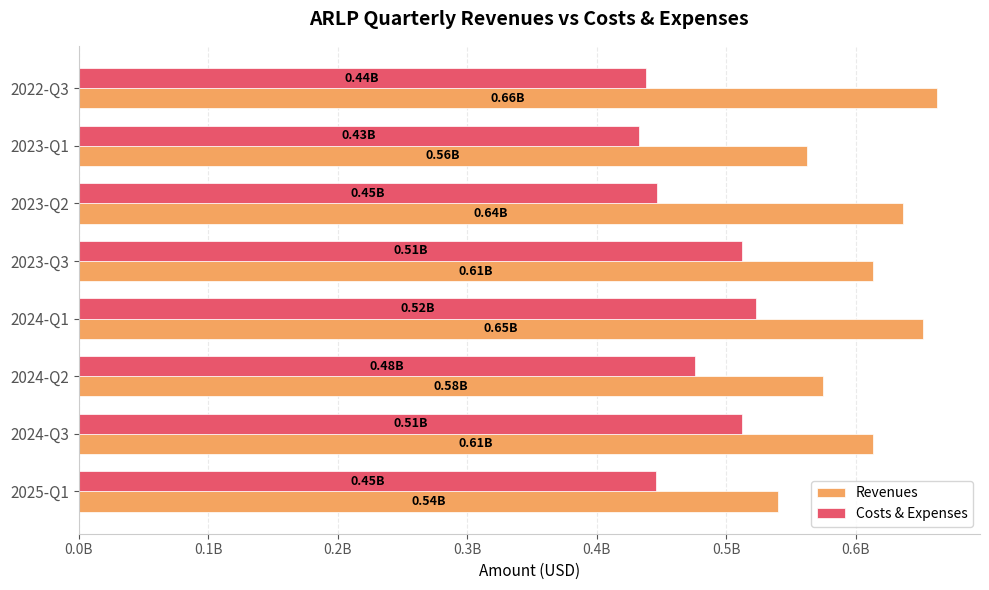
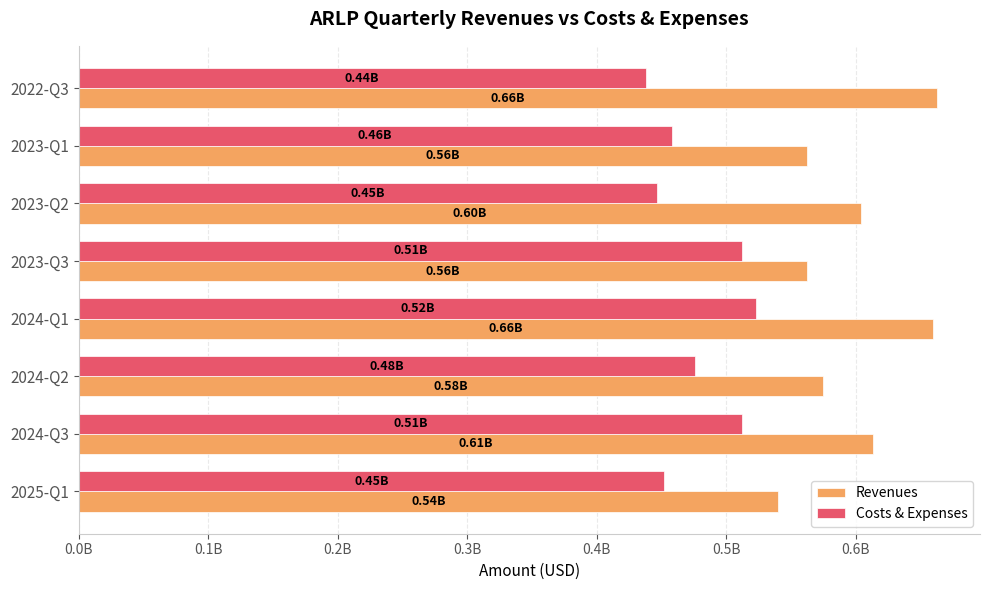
Costs & Expenses, 2023-Q1: 0.43B -> 0.46B
Revenues, 2023-Q2: 0.64B -> 0.60B
Revenues, 2023-Q3: 0.61B -> 0.56B
Revenues, 2024-Q1: 0.65B -> 0.66B
Costs & Expenses, 2025-Q1: 446000000 -> 452000000
